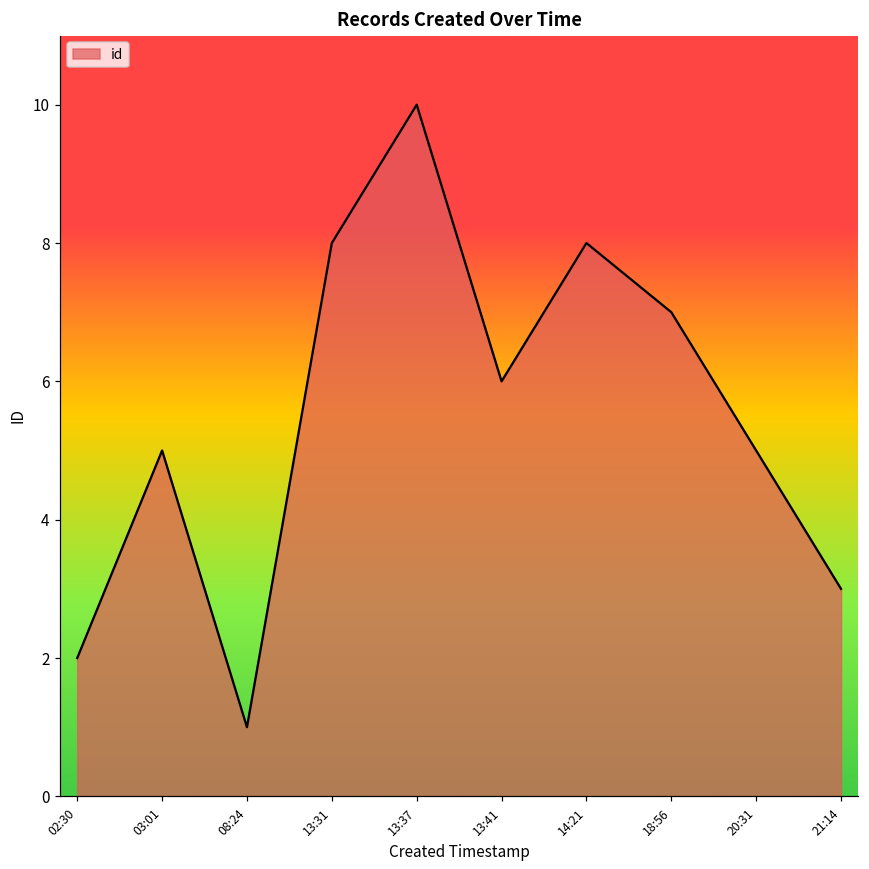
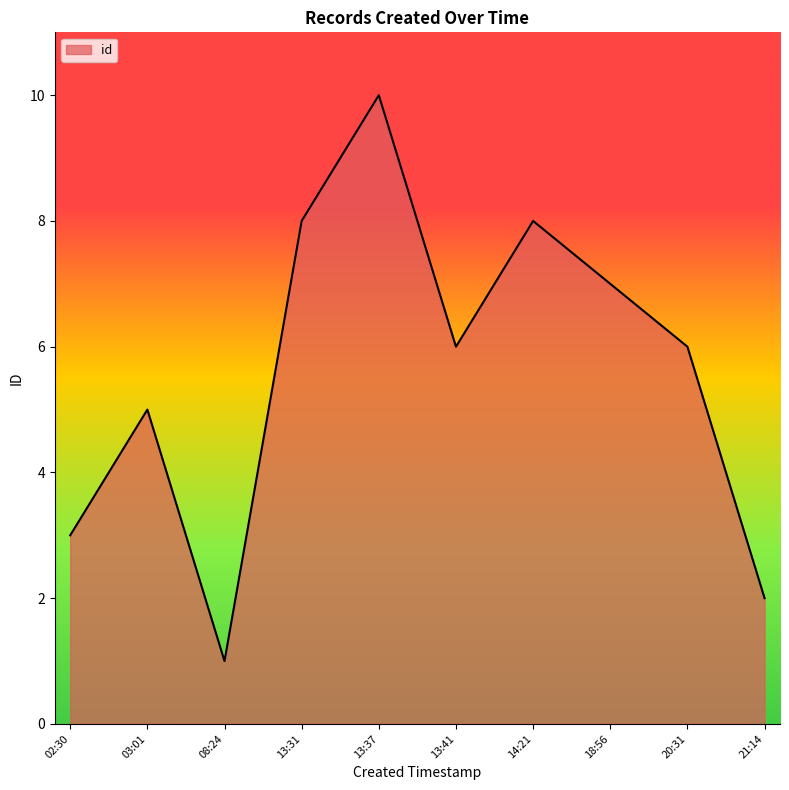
02:30: 2 -> 3
20:31: 5 -> 6
21:14: 3 -> 2
